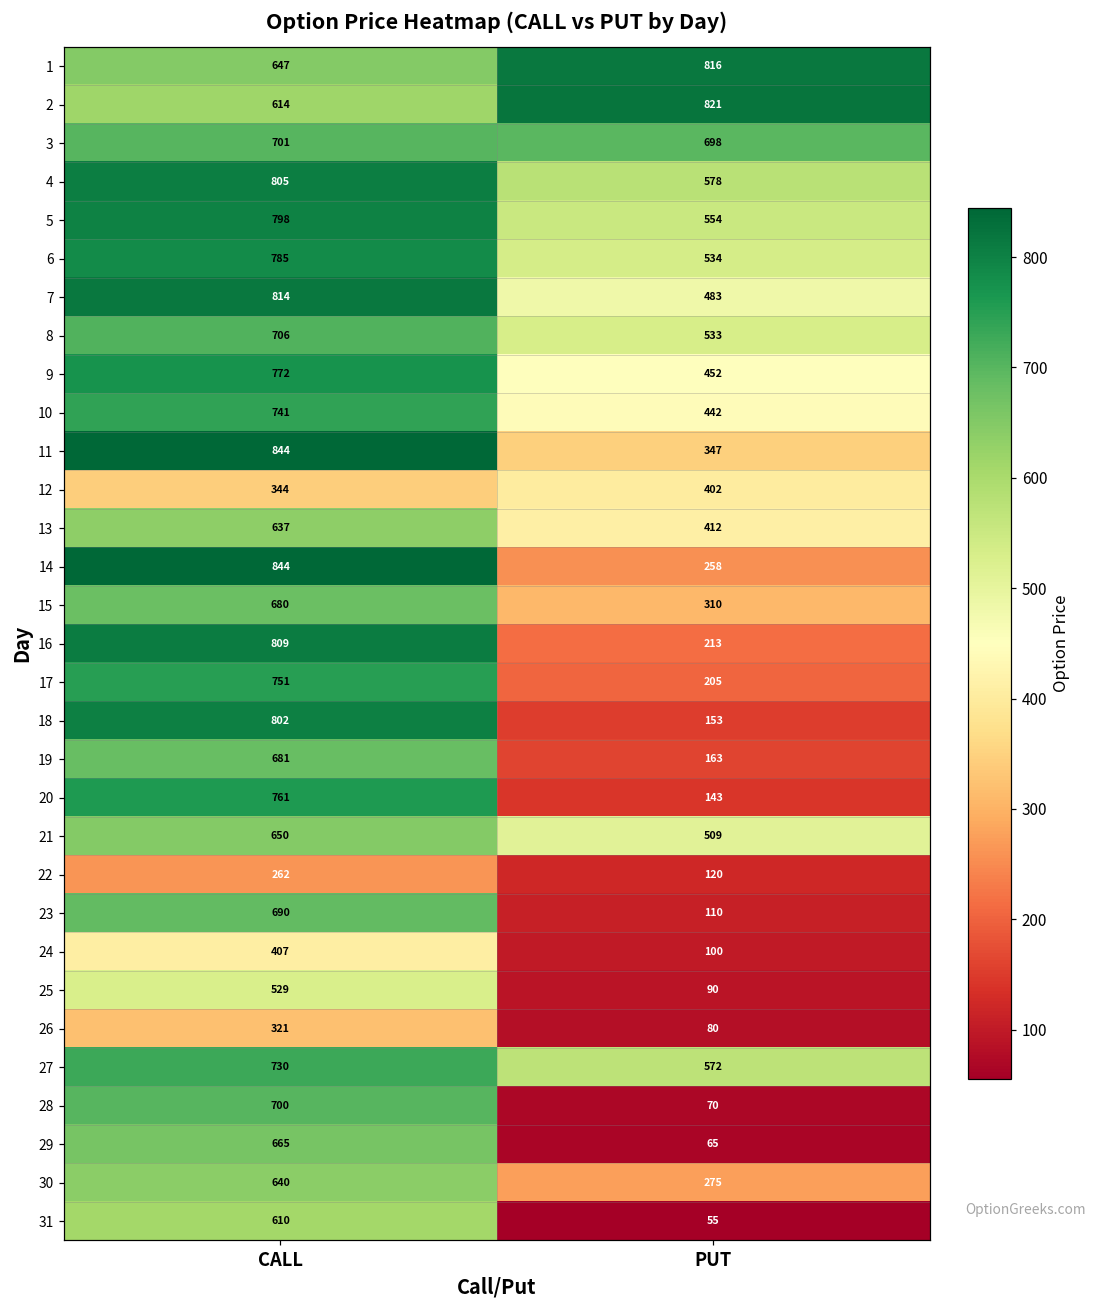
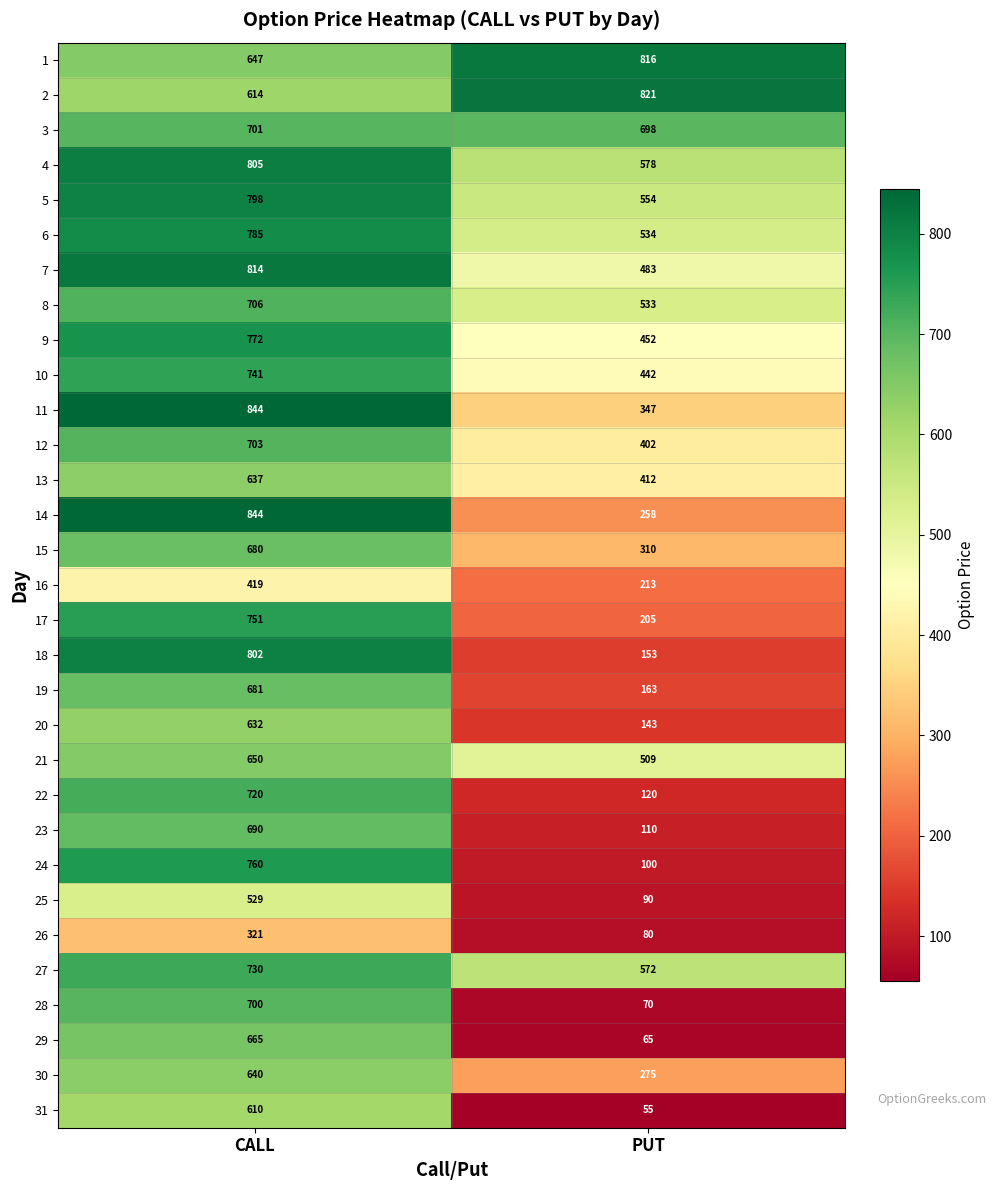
12, CALL: 344 -> 703
16, CALL: 809 -> 419
20, CALL: 761 -> 632
22, CALL: 262 -> 720
24, CALL: 407 -> 760
